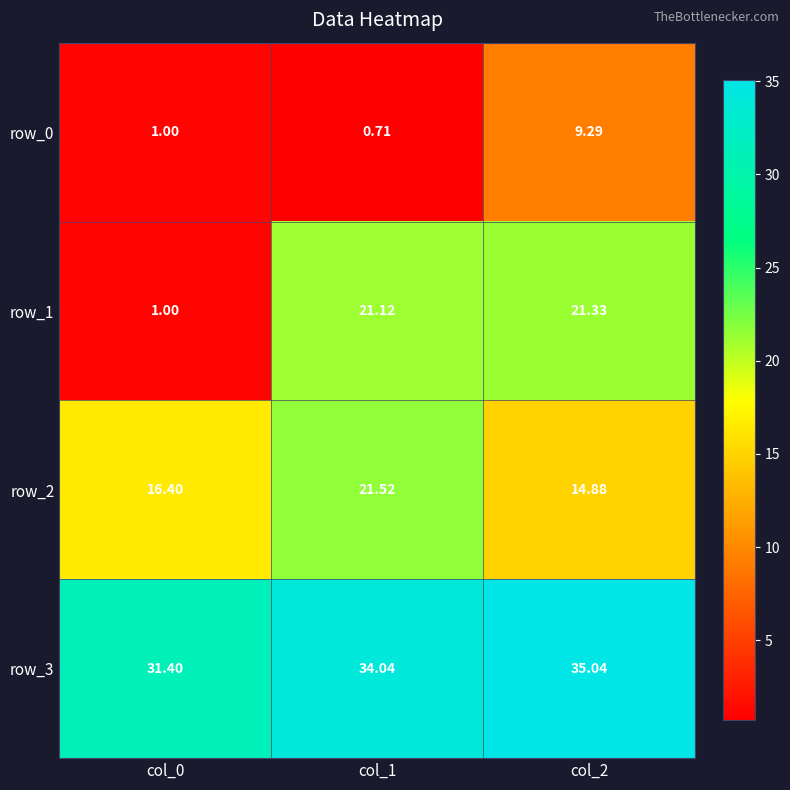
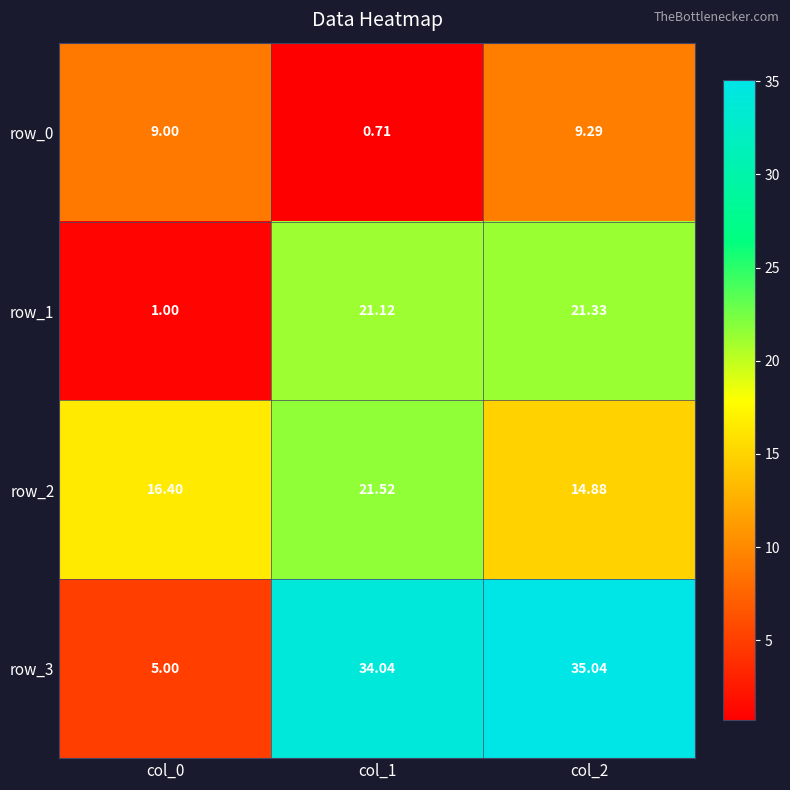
row_0, col_0: 1.00 -> 9.00
row_3, col_0: 31.40 -> 5.00
